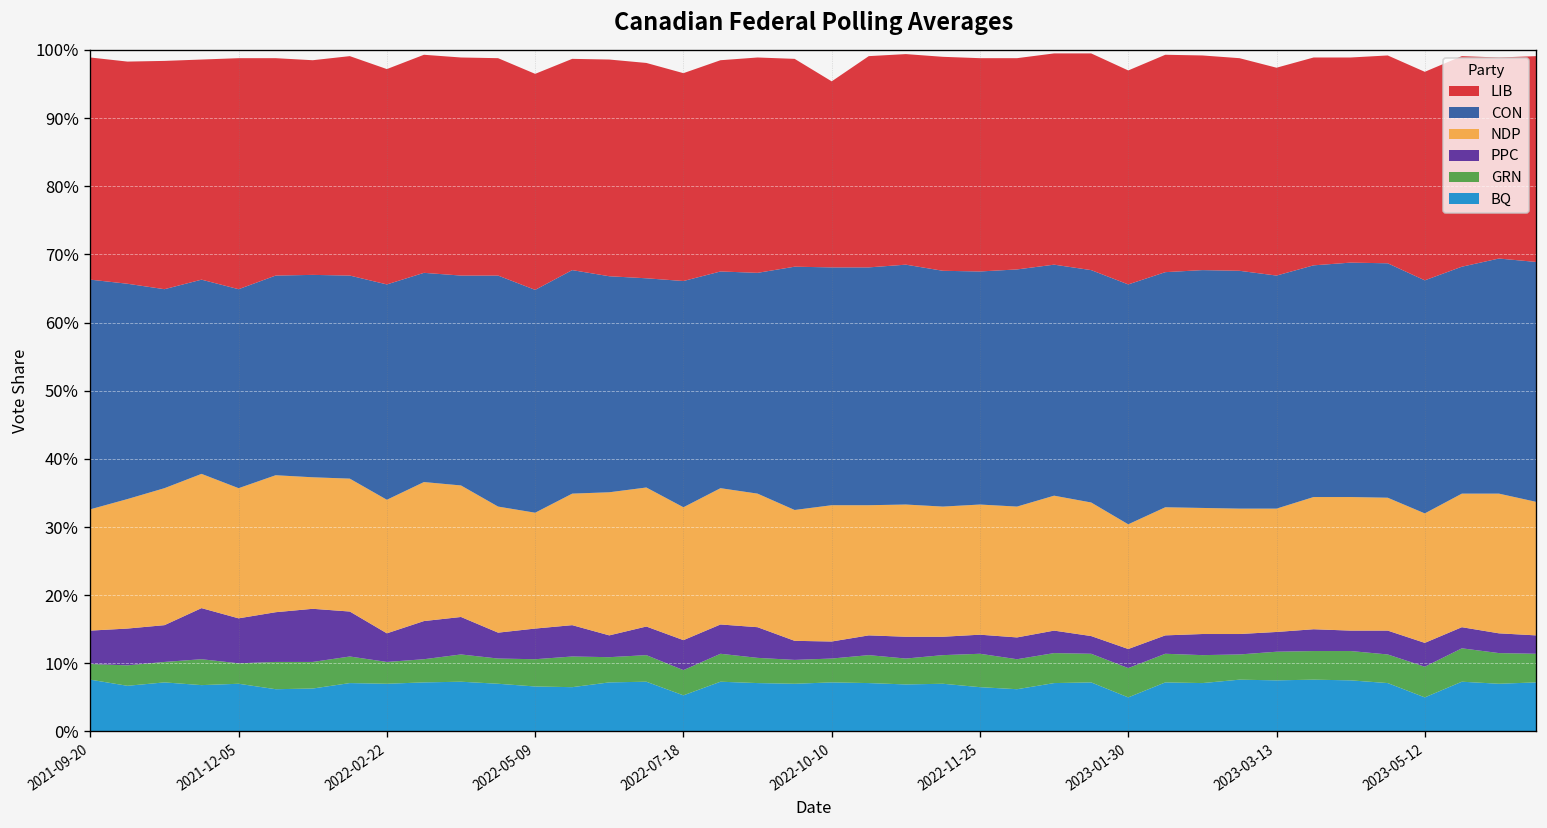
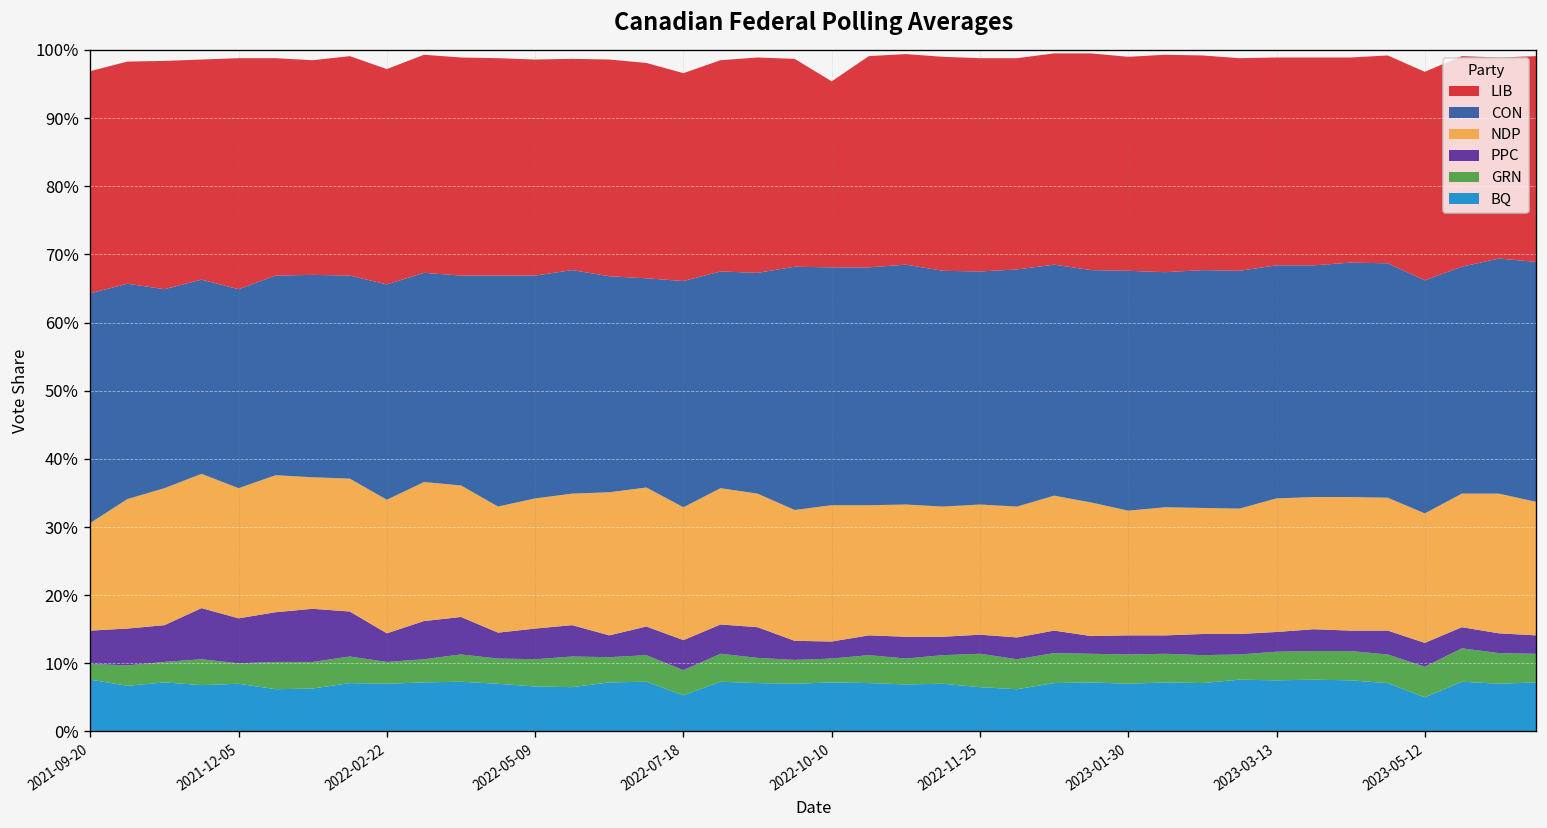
NDP, 2021-09-20: 18% -> 16%
NDP, 2022-05-09: 17% -> 19%
BQ, 2023-01-30: 5% -> 7%
NDP, 2023-03-13: 18% -> 20%
